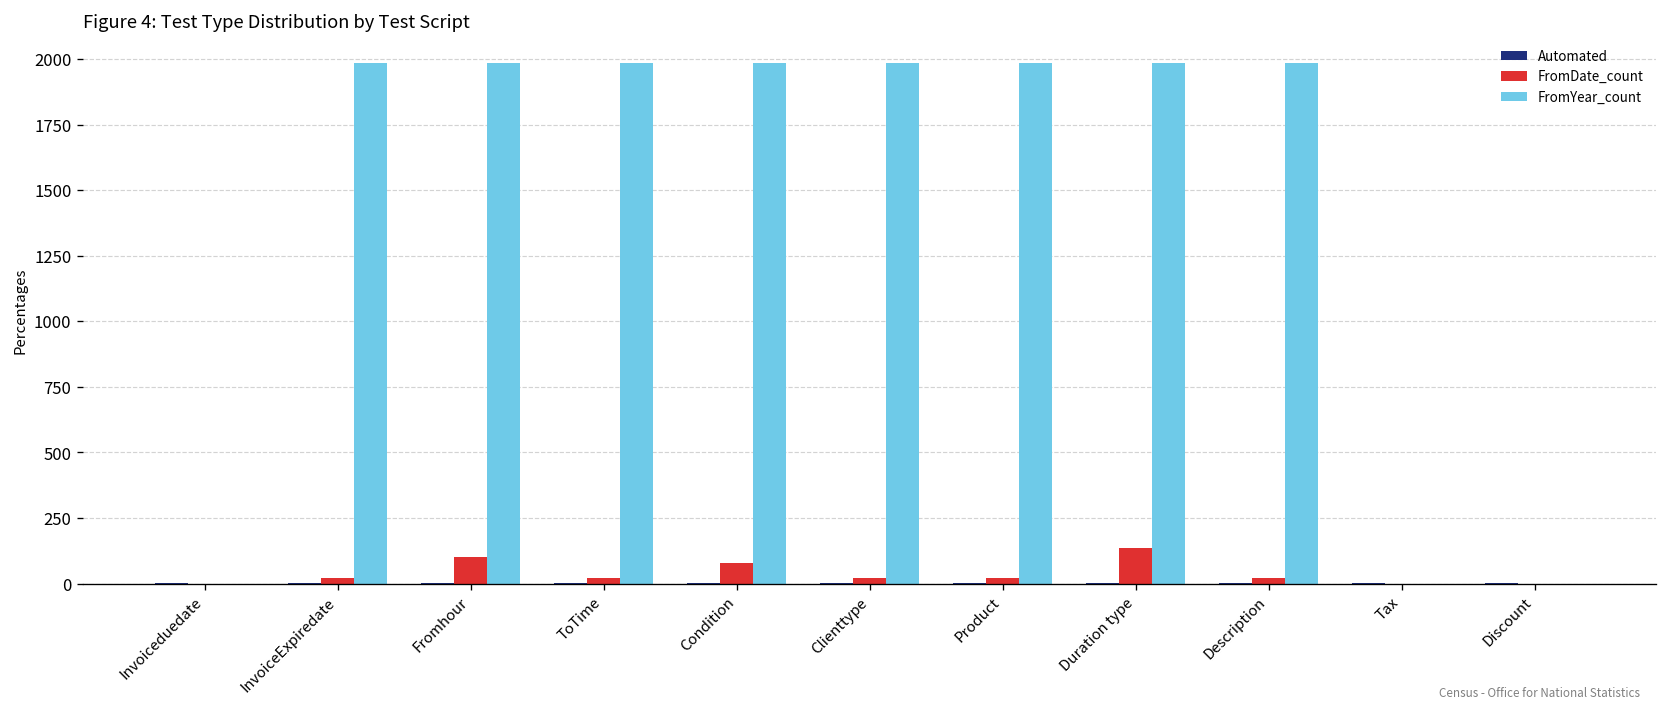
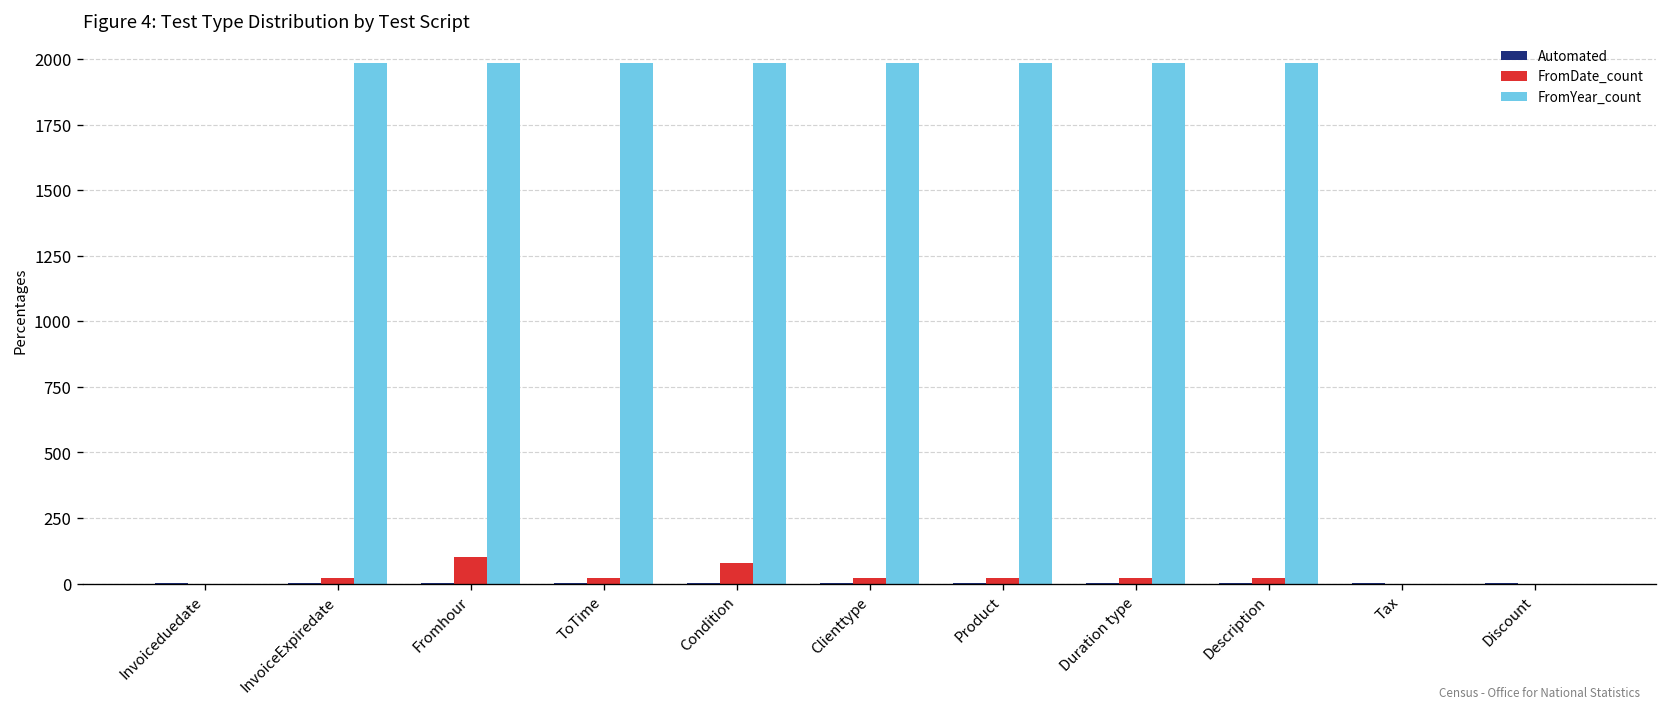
FromDate_count, Duration type: 140 -> 20
